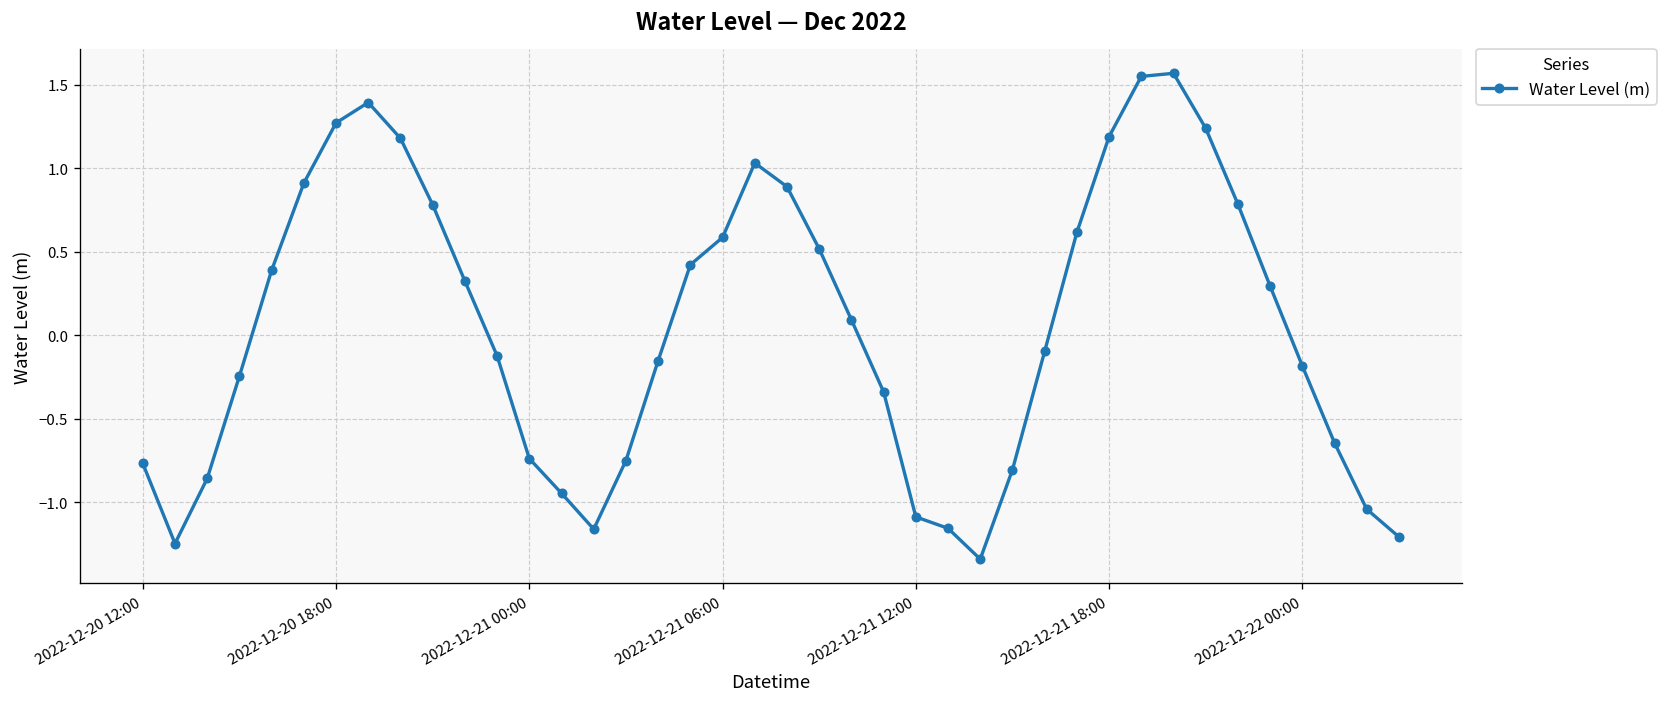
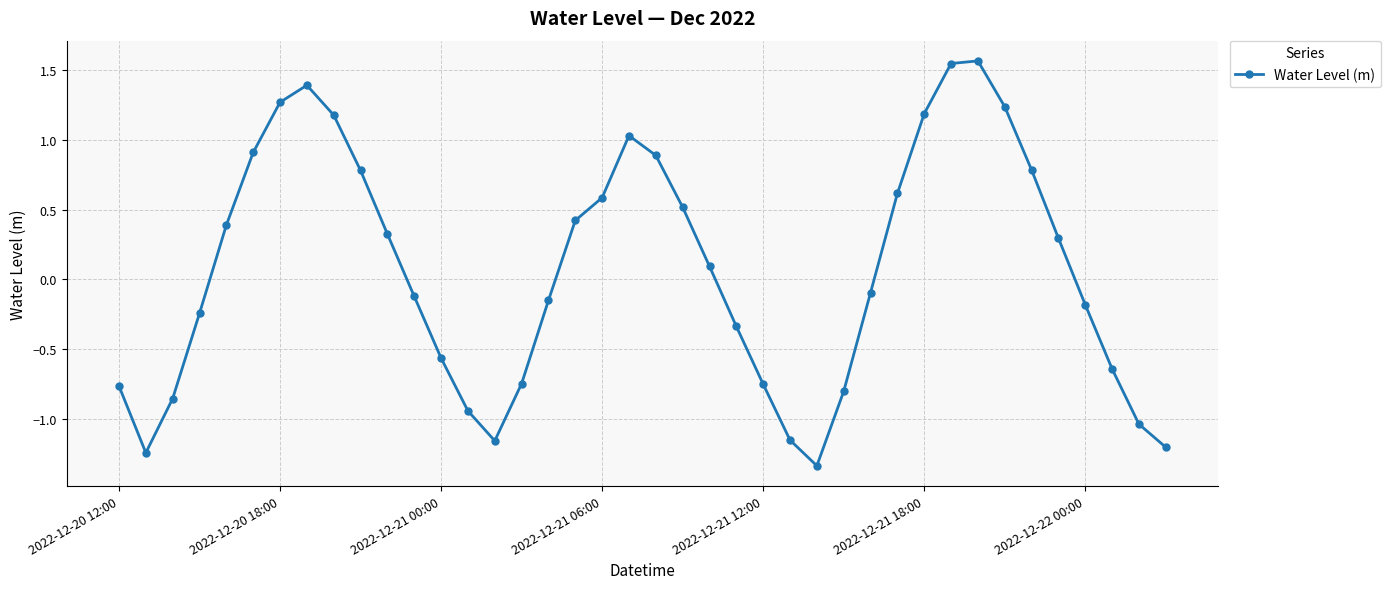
2022-12-21 00:00: -0.74 -> -0.57
2022-12-21 12:00: -1.09 -> -0.75
